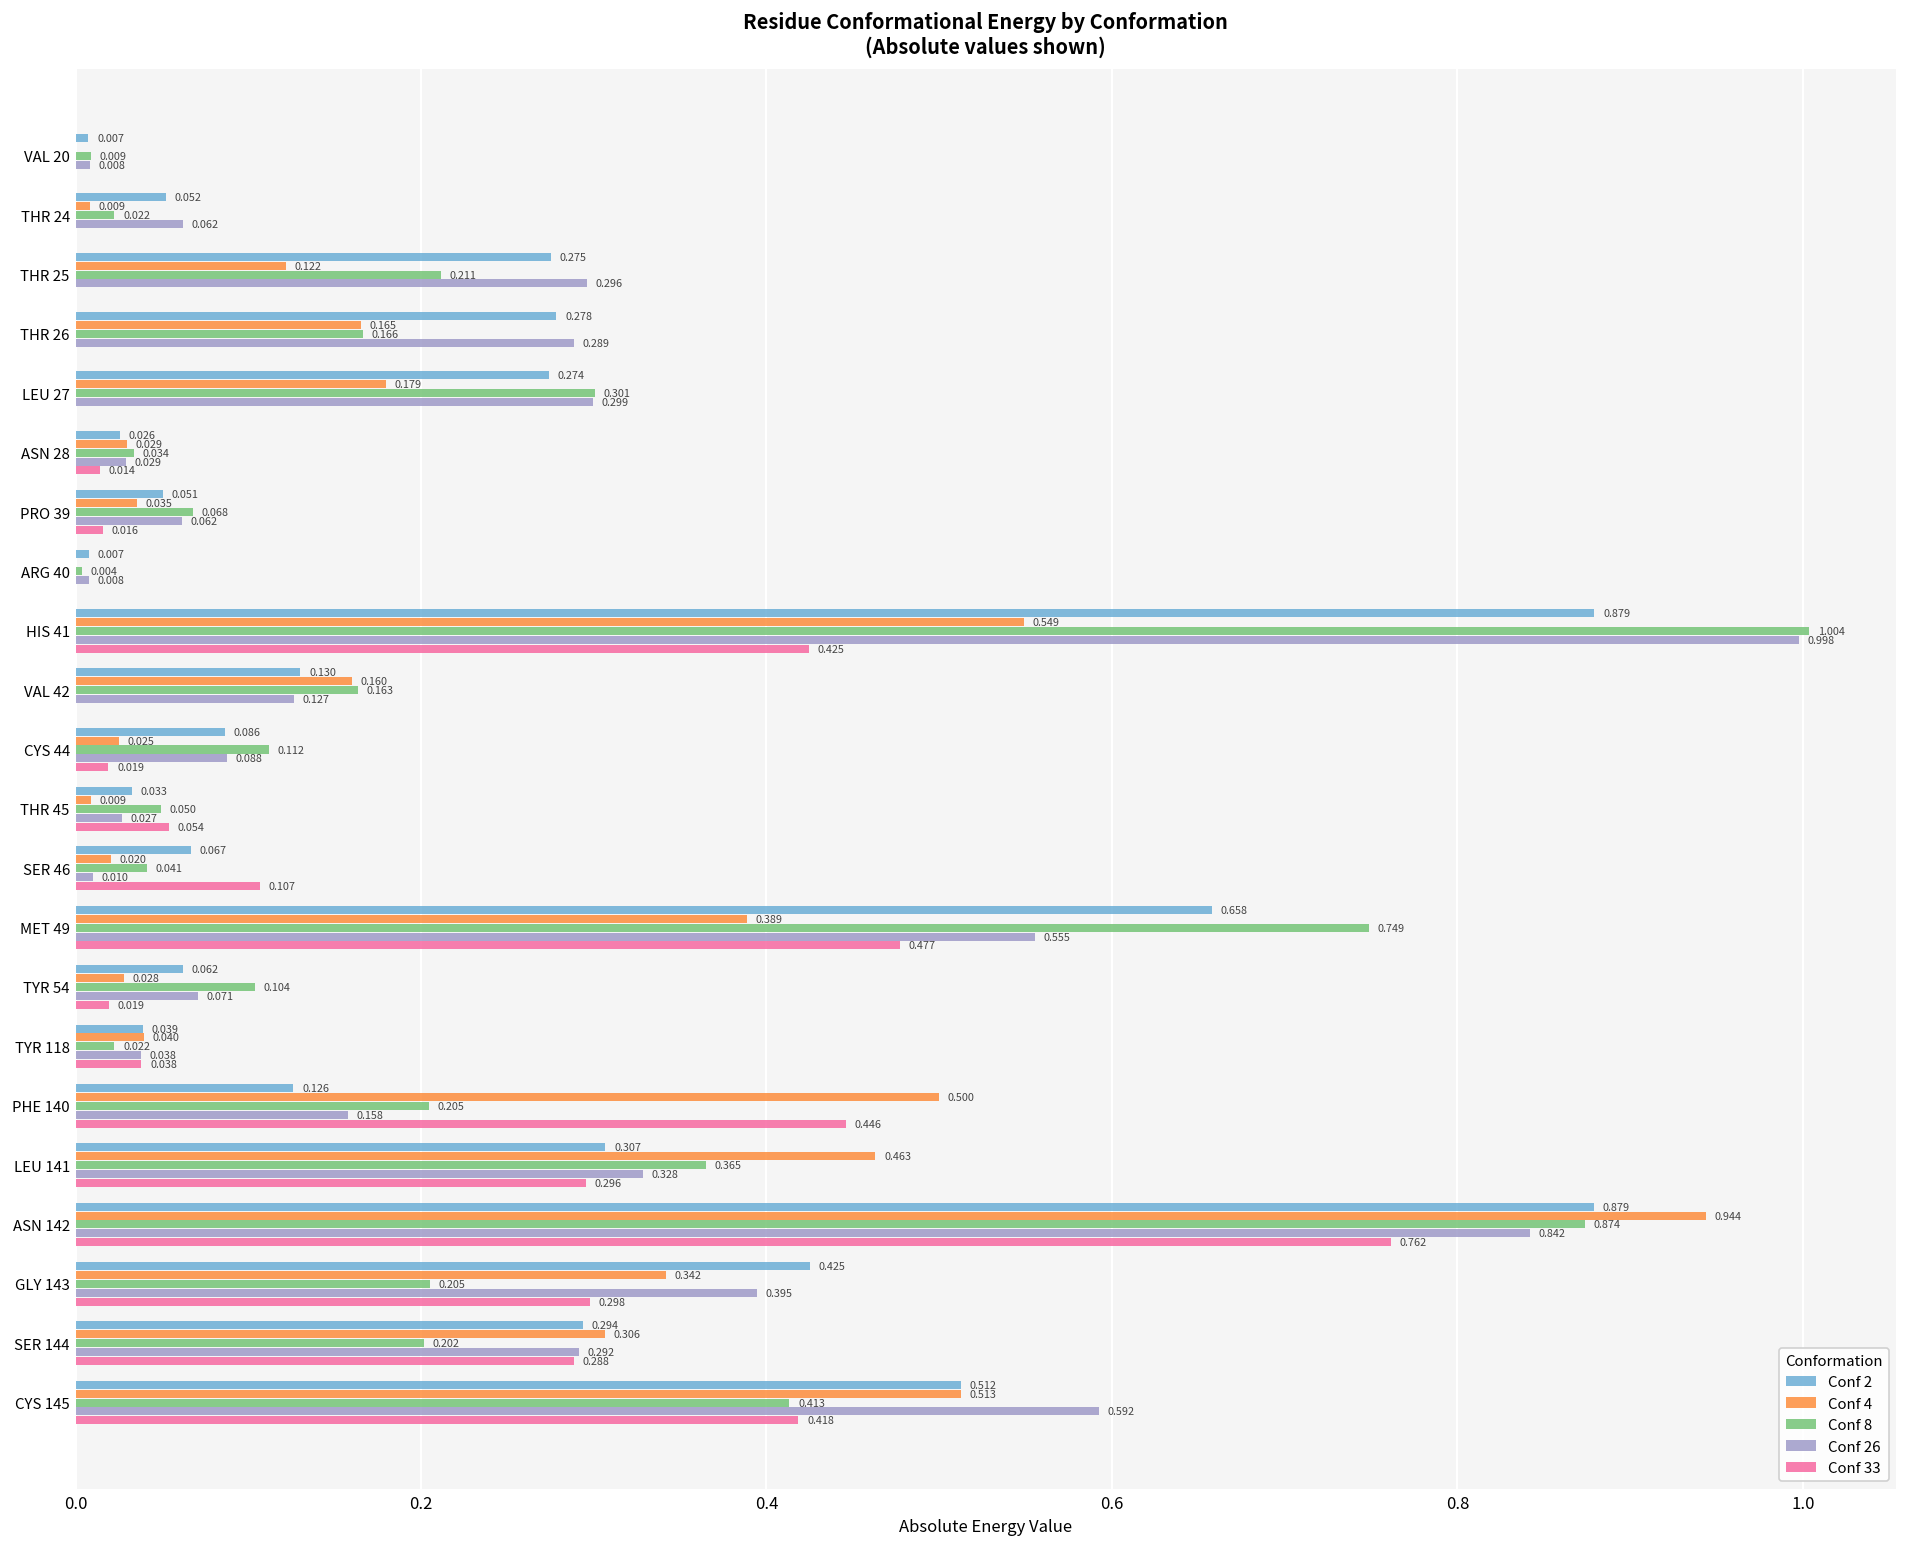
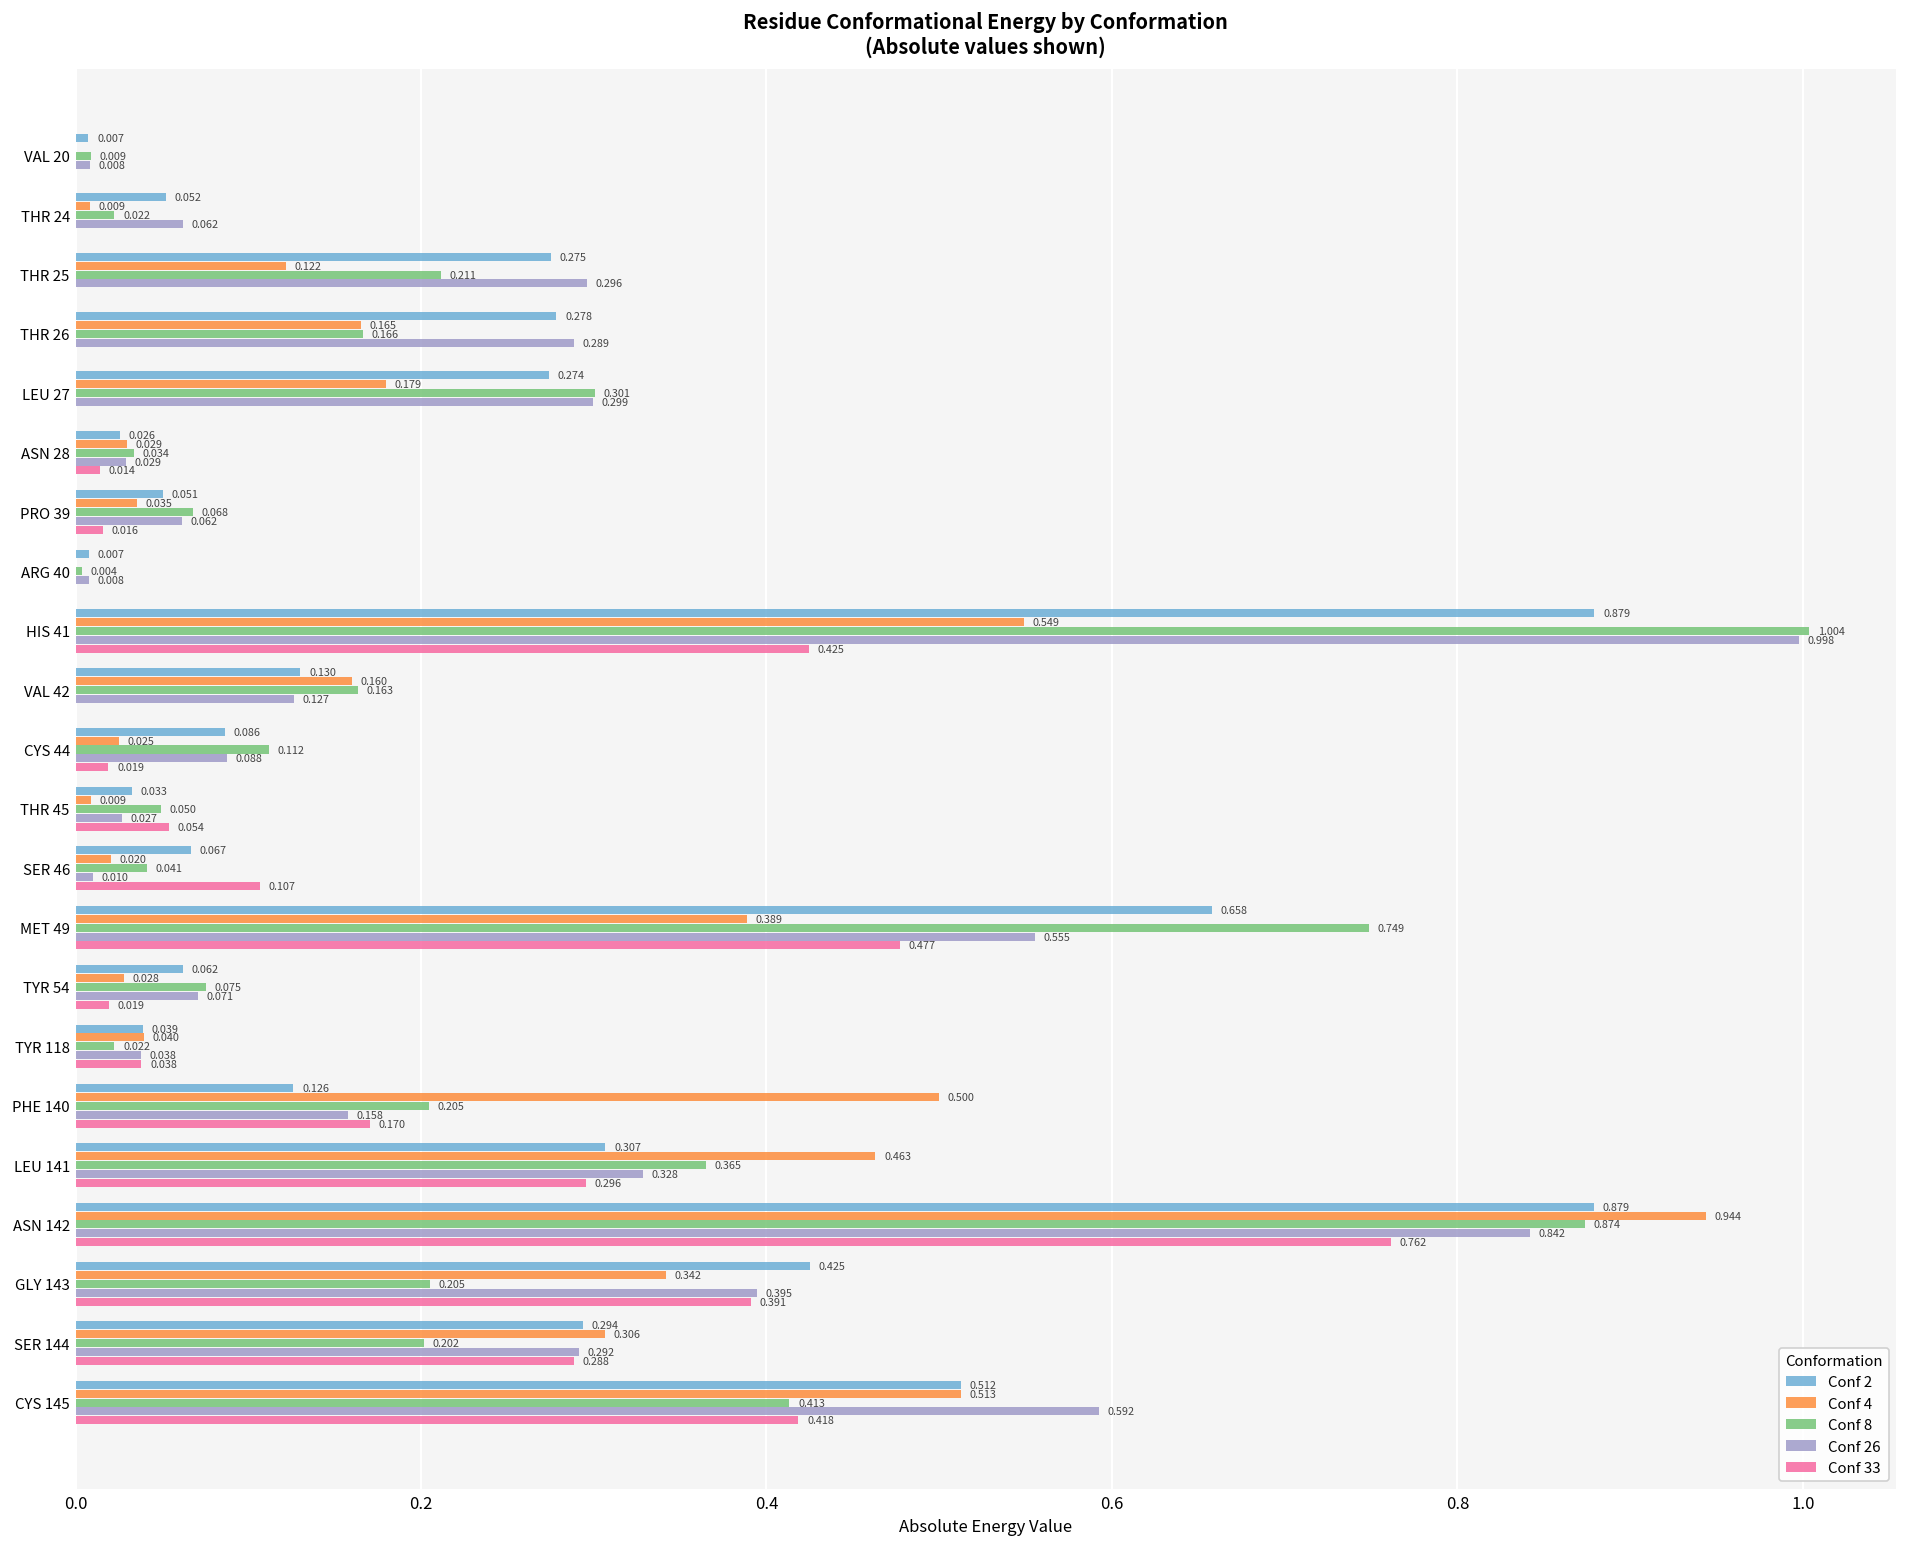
Conf 8, TYR 54: 0.104 -> 0.075
Conf 33, PHE 140: 0.446 -> 0.170
Conf 33, GLY 143: 0.298 -> 0.391
